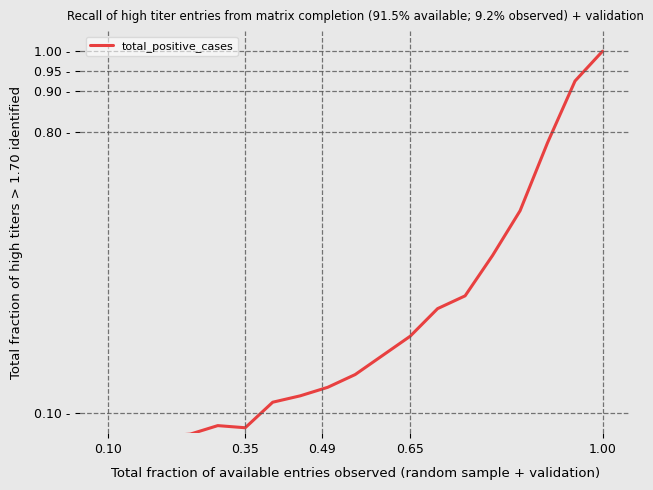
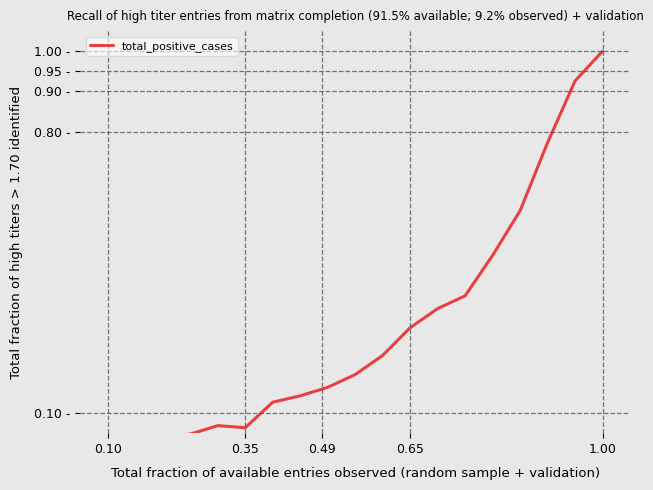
0.65: 0.29 - -> 0.31 -
